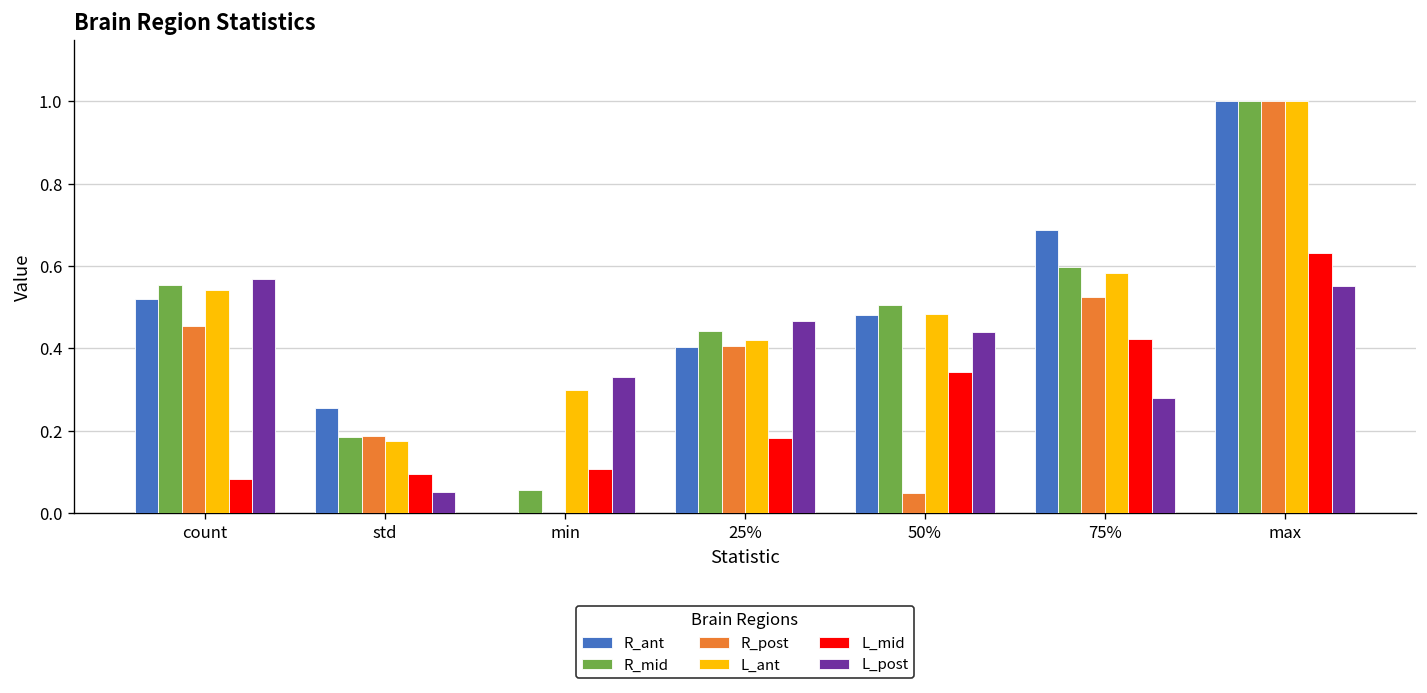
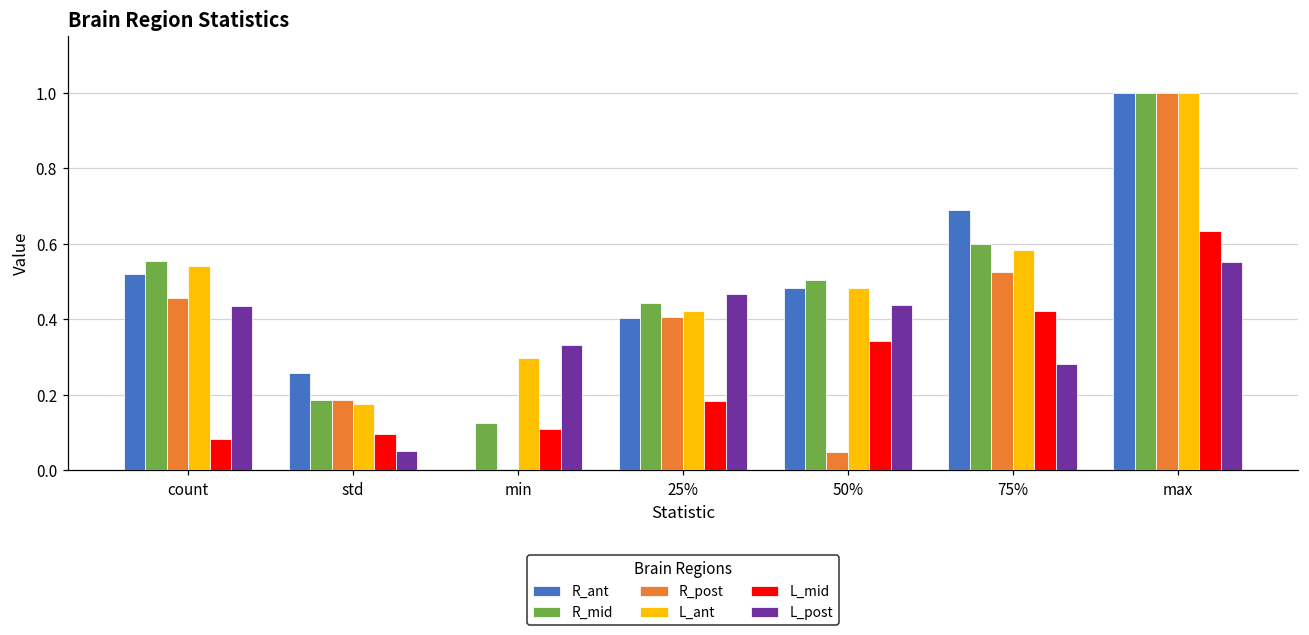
L_post, count: 0.57 -> 0.43
R_mid, min: 0.06 -> 0.12
